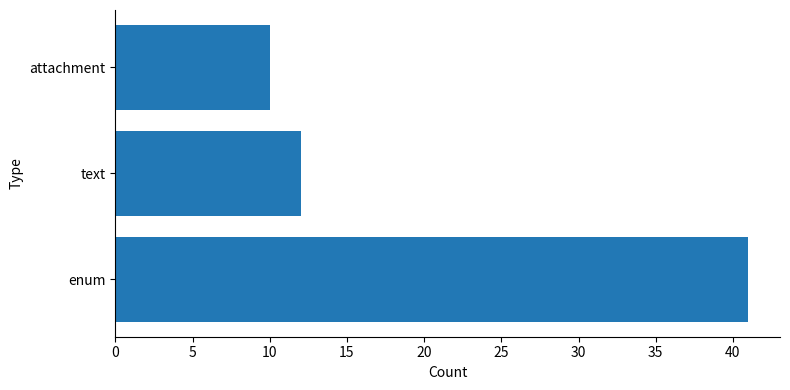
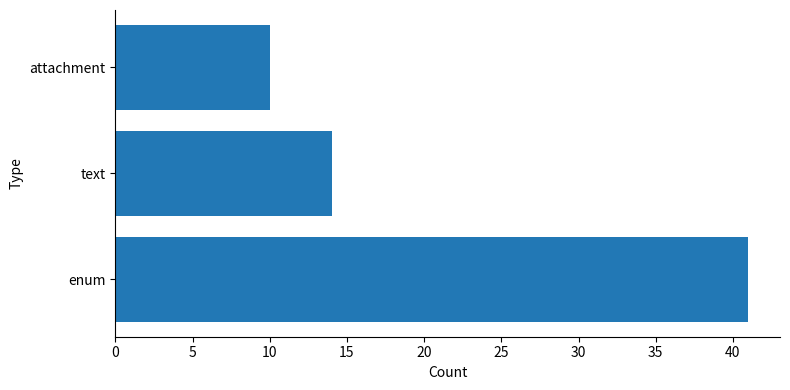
text: 12 -> 14
